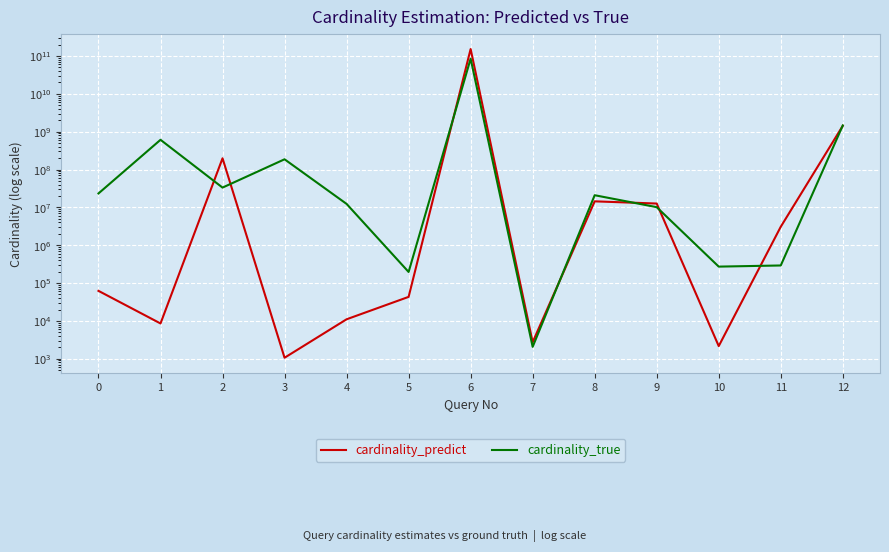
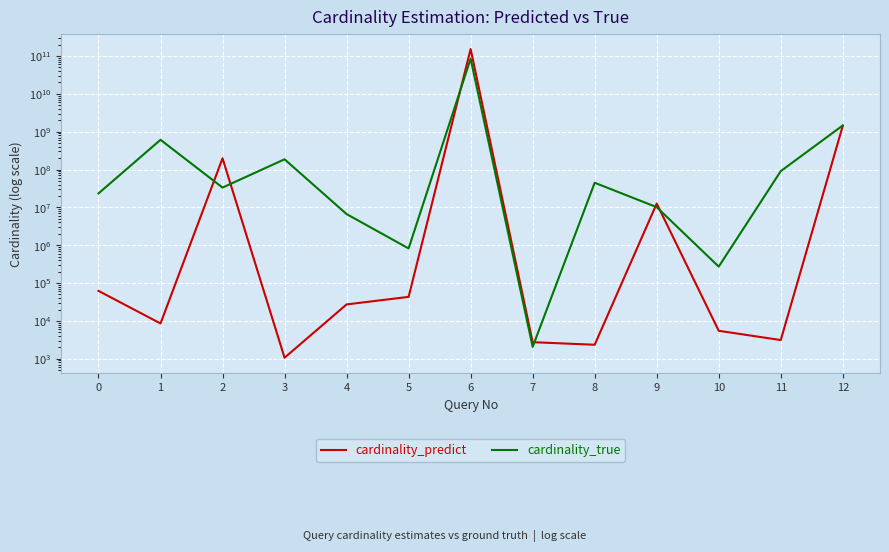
cardinality_predict, 4: 11000 -> 30000
cardinality_true, 4: 12000000 -> 7000000
cardinality_true, 5: 200000 -> 800000
cardinality_predict, 8: 14000000 -> 2000
cardinality_true, 8: 20000000 -> 40000000
cardinality_predict, 10: 2000 -> 5000
cardinality_predict, 11: 3000000 -> 3000
cardinality_true, 11: 300000 -> 90000000
